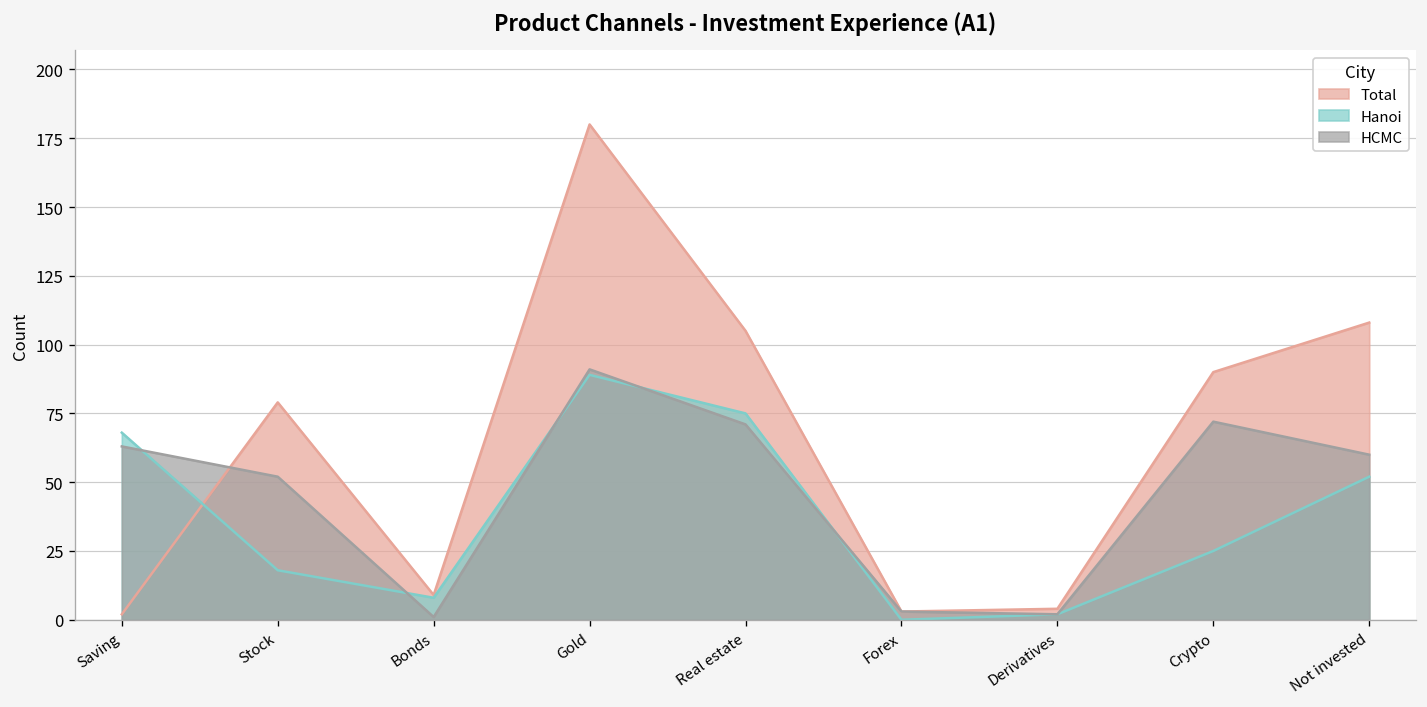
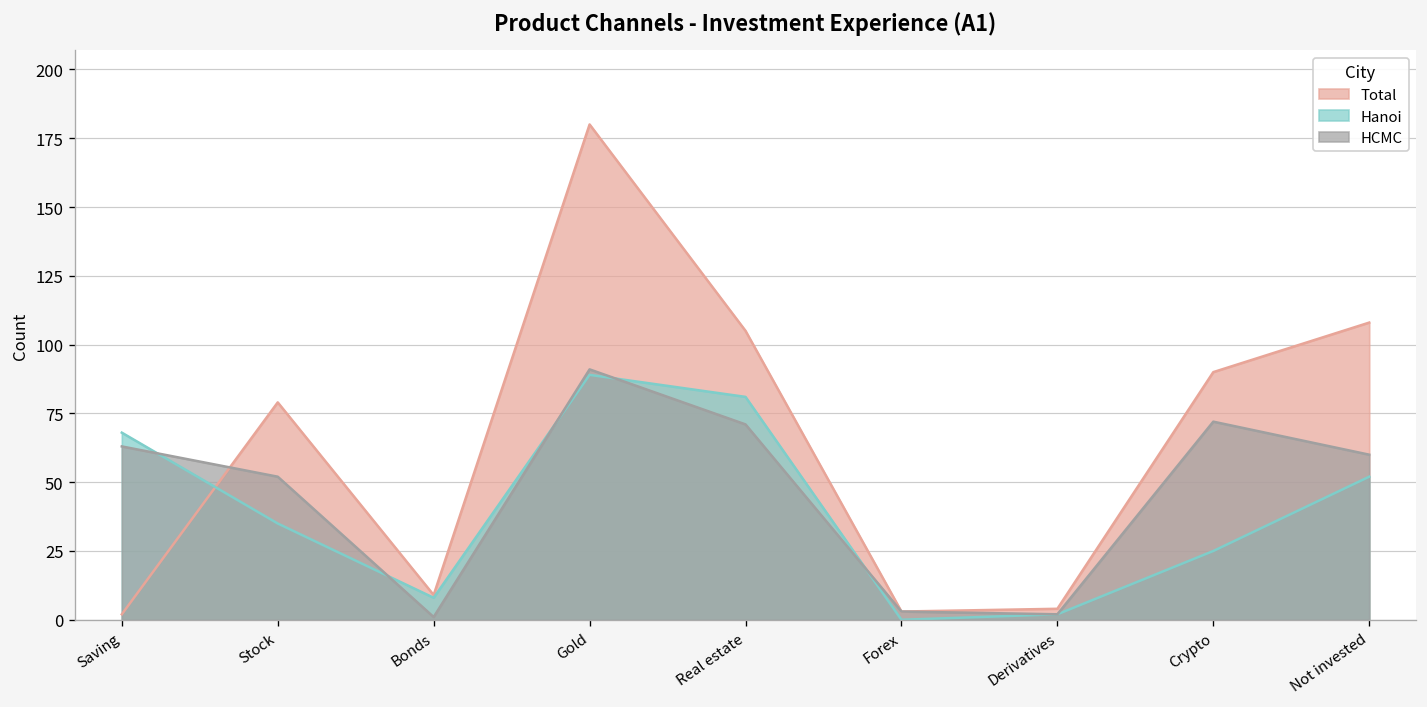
Hanoi, Stock: 18 -> 35
Hanoi, Real estate: 75 -> 81
